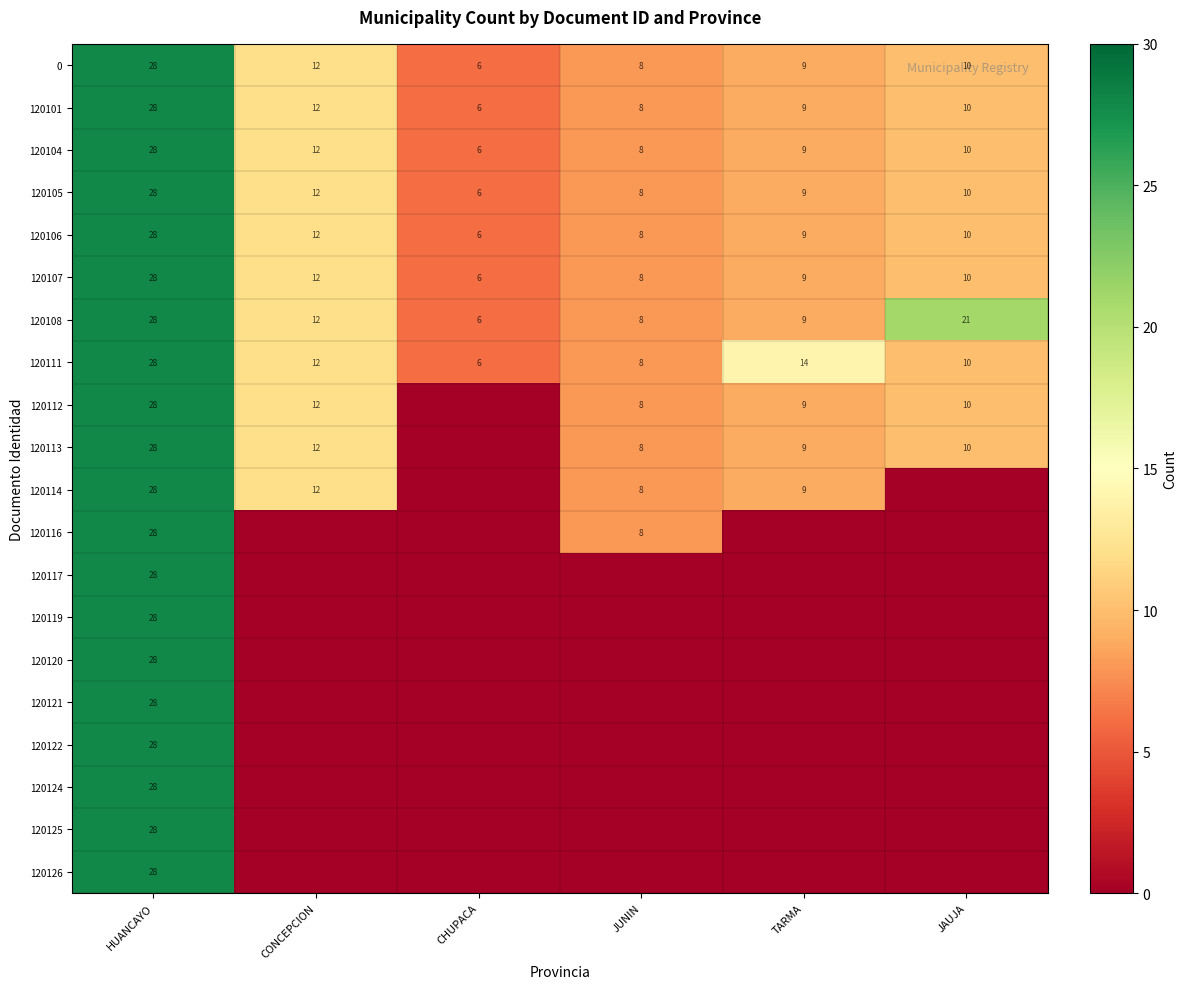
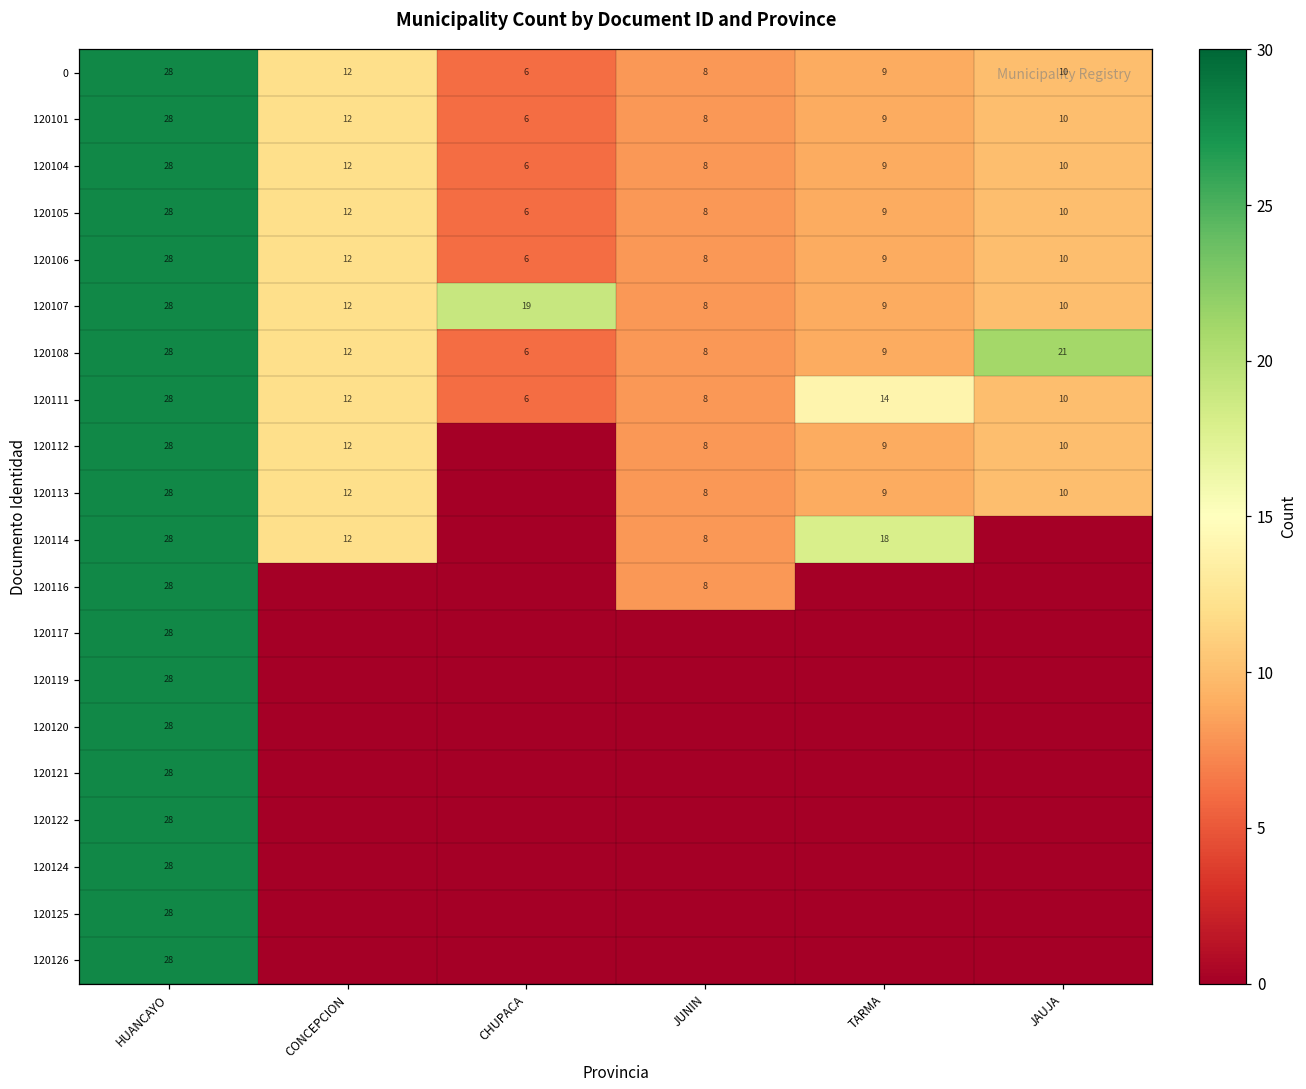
120107, CHUPACA: 6 -> 19
120114, TARMA: 9 -> 18
